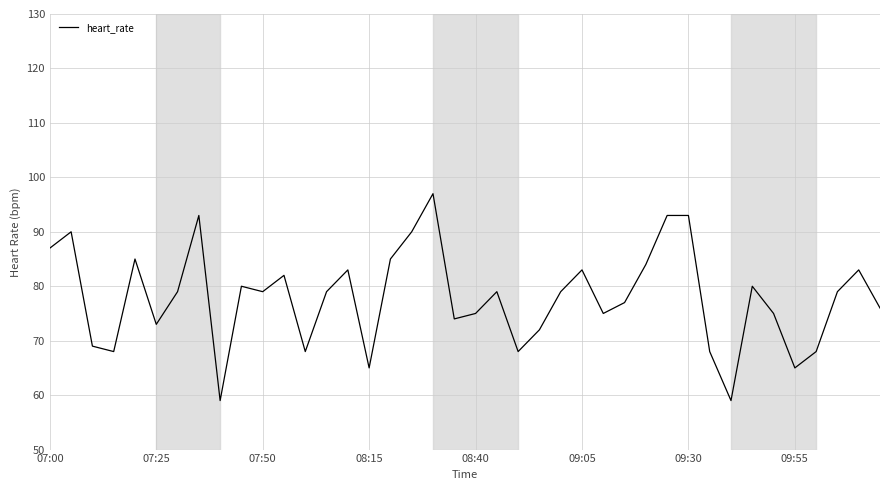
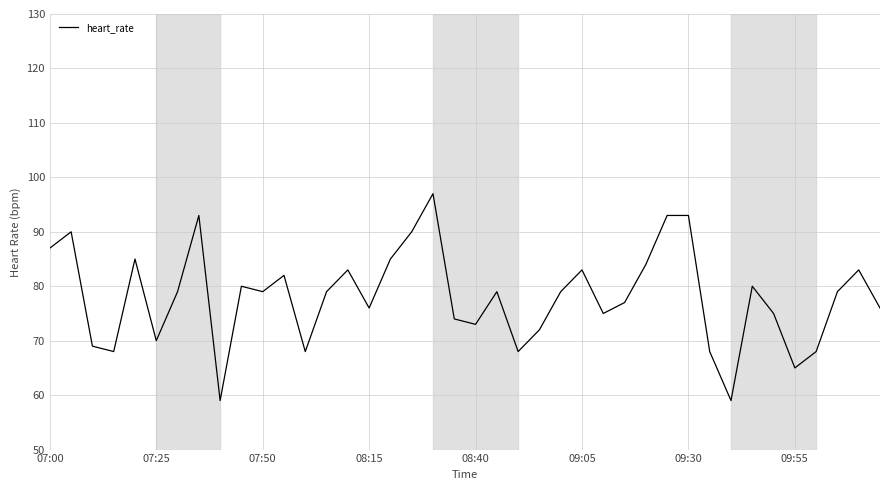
07:25: 73 -> 70
08:15: 65 -> 76
08:40: 75 -> 73
